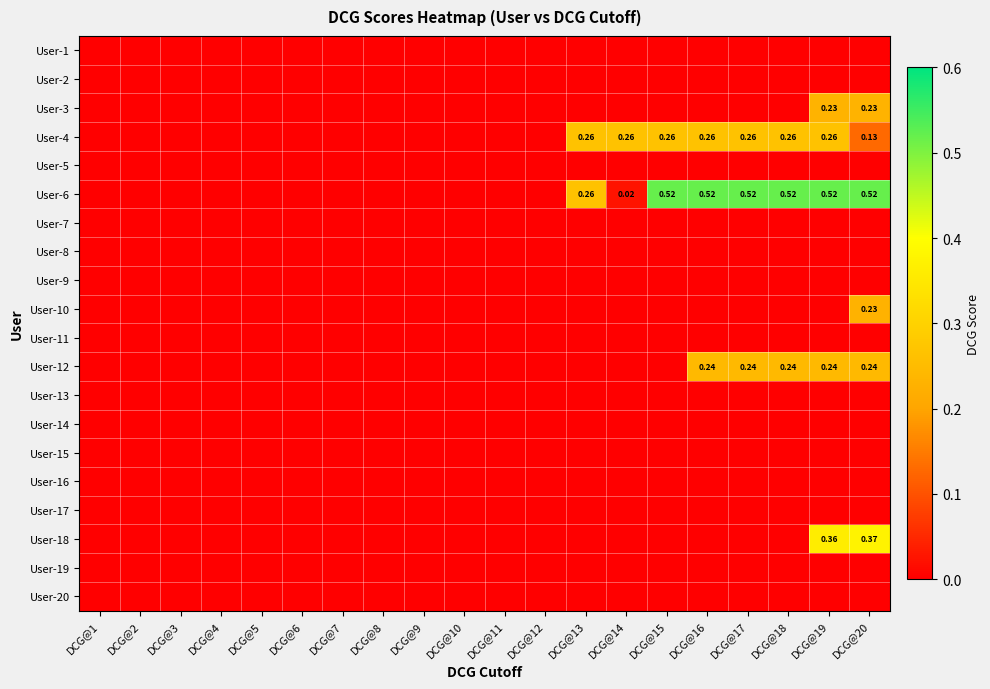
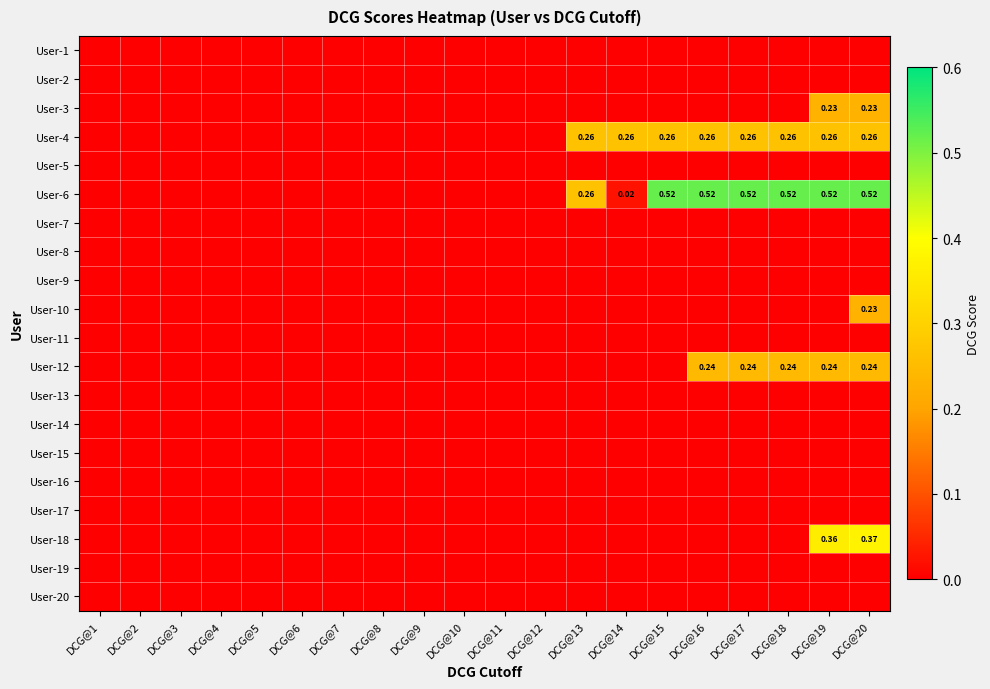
User-4, DCG@20: 0.13 -> 0.26
